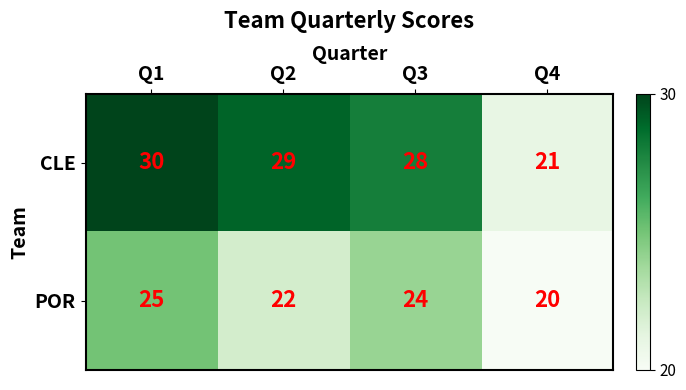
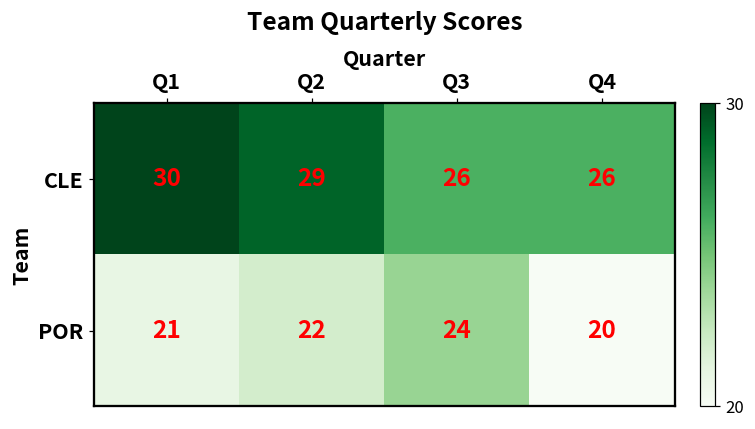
CLE, Q3: 28 -> 26
CLE, Q4: 21 -> 26
POR, Q1: 25 -> 21
